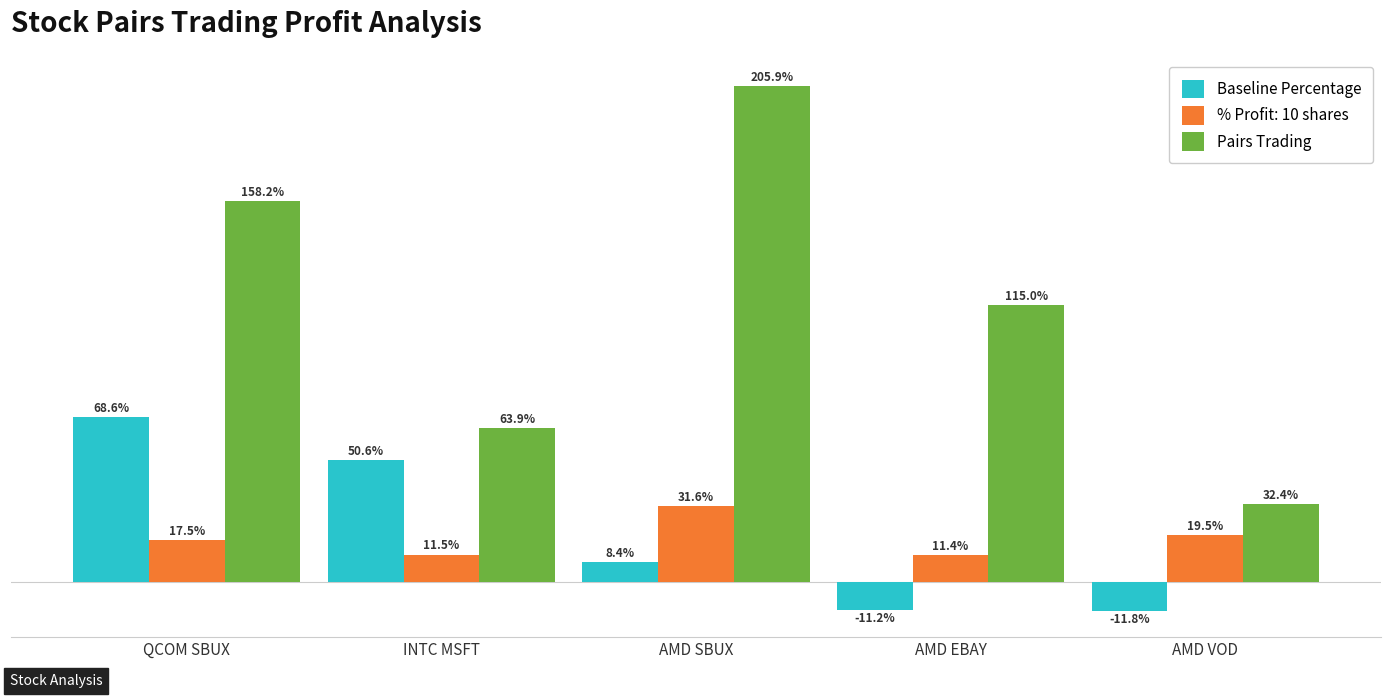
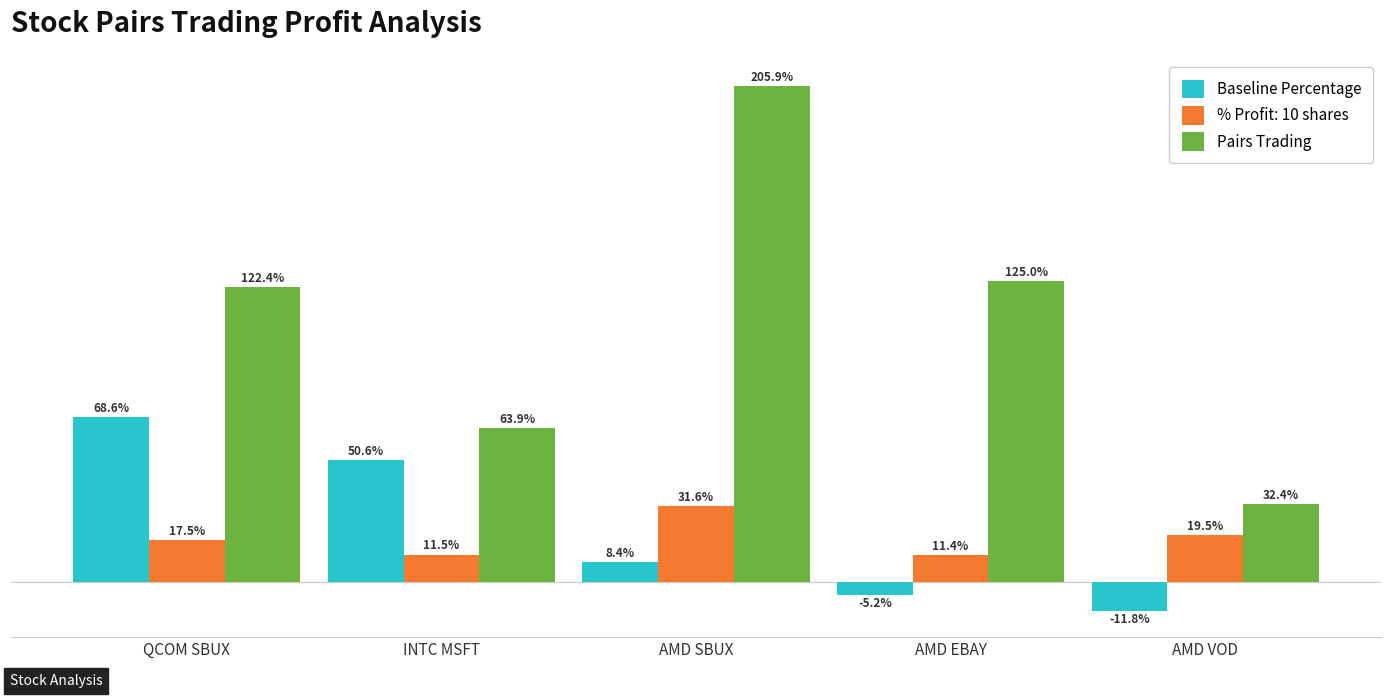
Pairs Trading, QCOM SBUX: 158.2% -> 122.4%
Baseline Percentage, AMD EBAY: -11.2% -> -5.2%
Pairs Trading, AMD EBAY: 115.0% -> 125.0%
